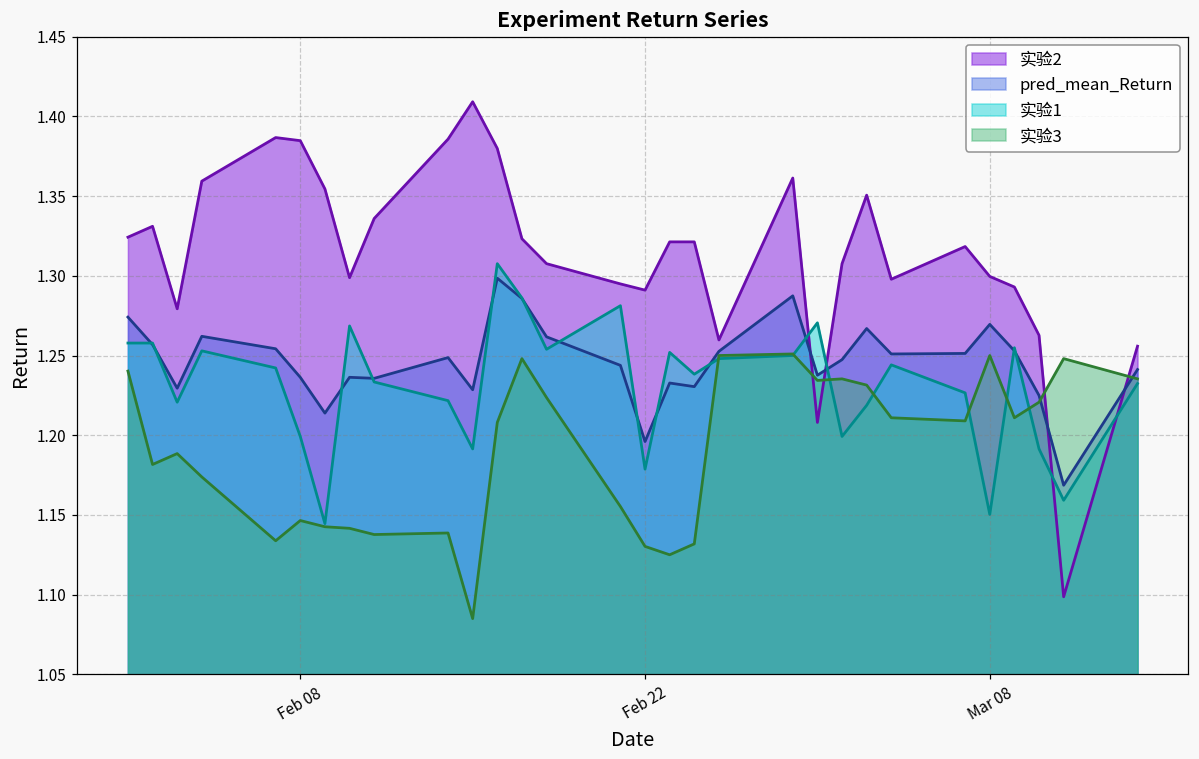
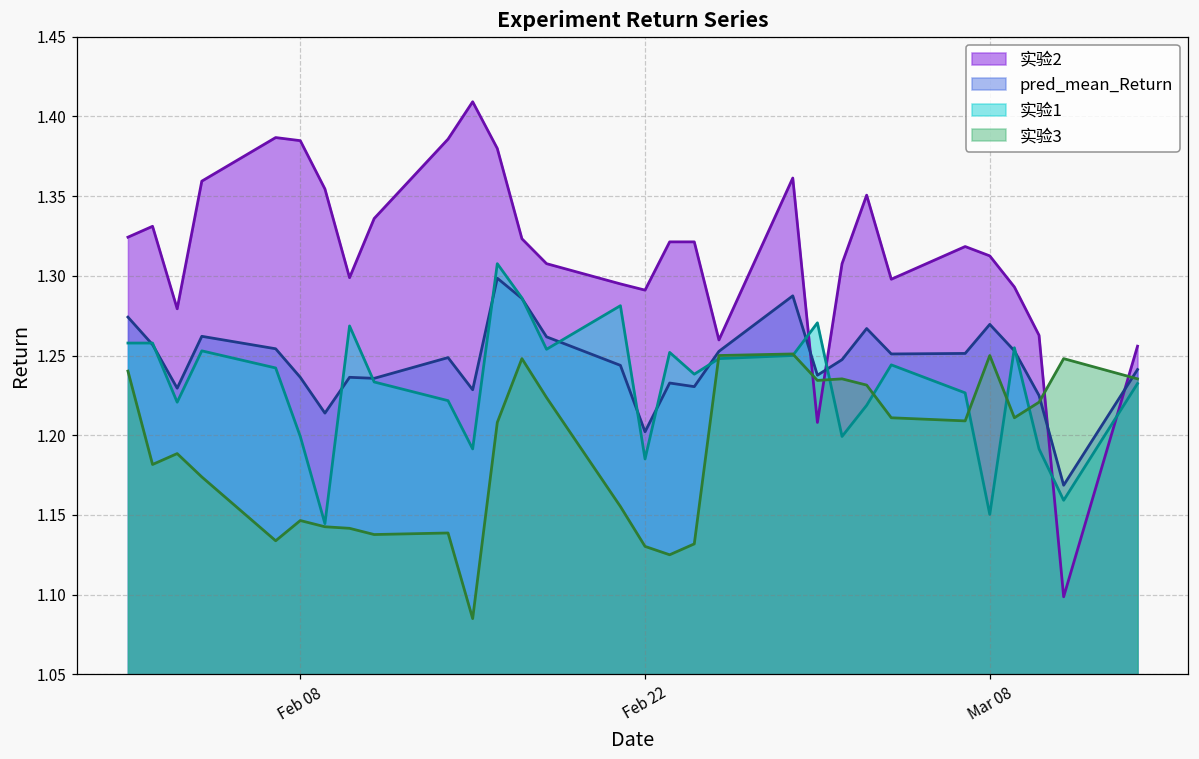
pred_mean_Return, Feb 22: 1.196 -> 1.202
实验1, Feb 22: 1.179 -> 1.185
实验2, Mar 08: 1.300 -> 1.313
